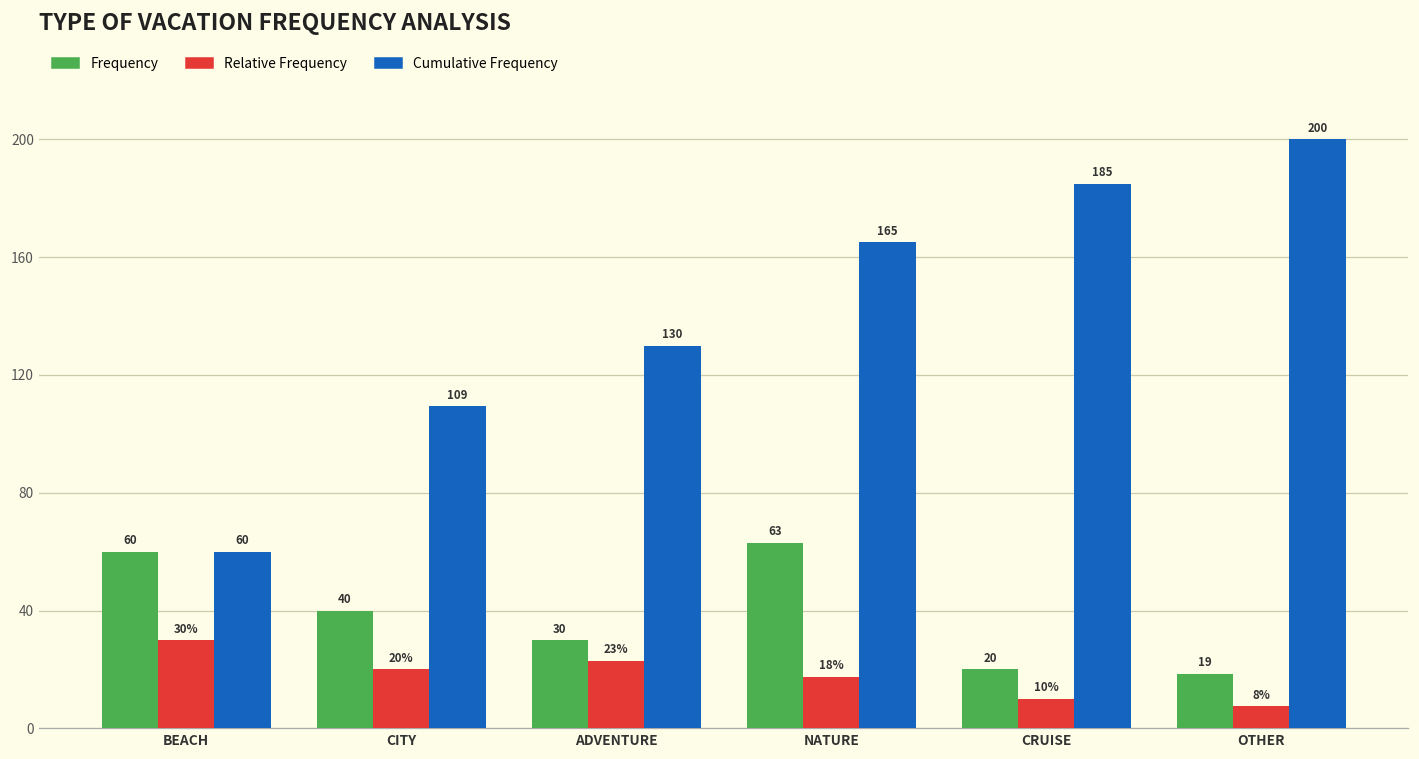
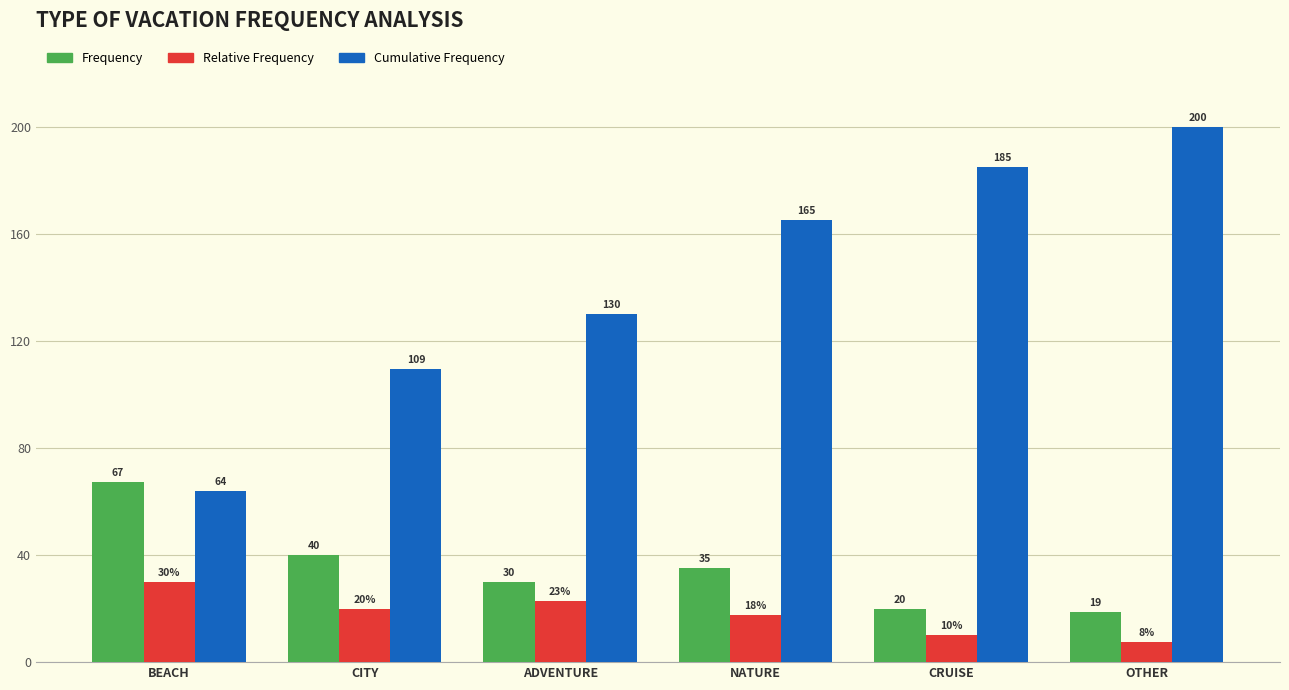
Frequency, BEACH: 60 -> 67
Cumulative Frequency, BEACH: 60 -> 64
Frequency, NATURE: 63 -> 35
